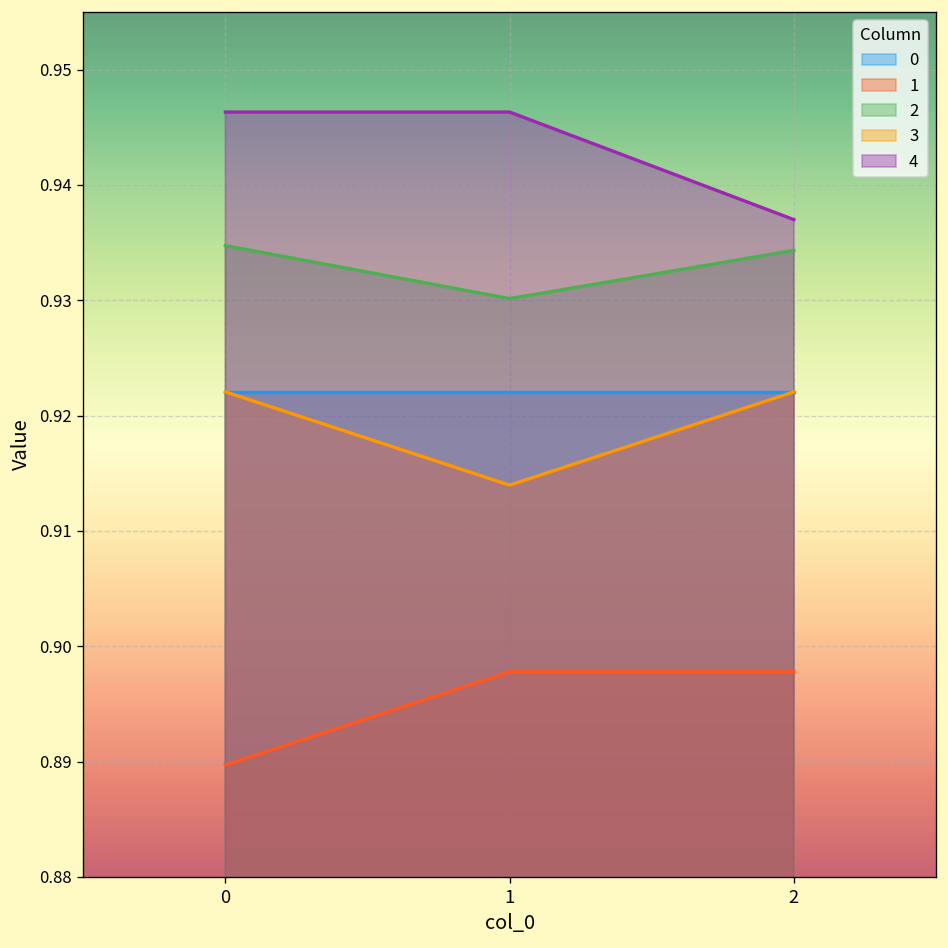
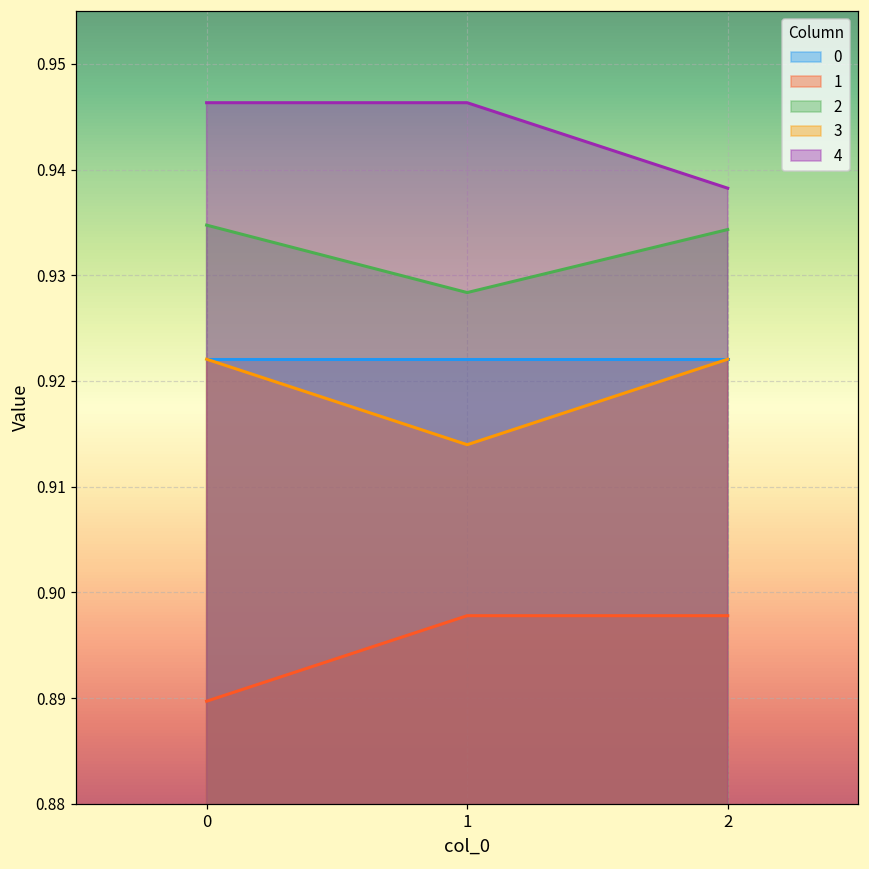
2, 1: 0.930 -> 0.928
4, 2: 0.937 -> 0.938
